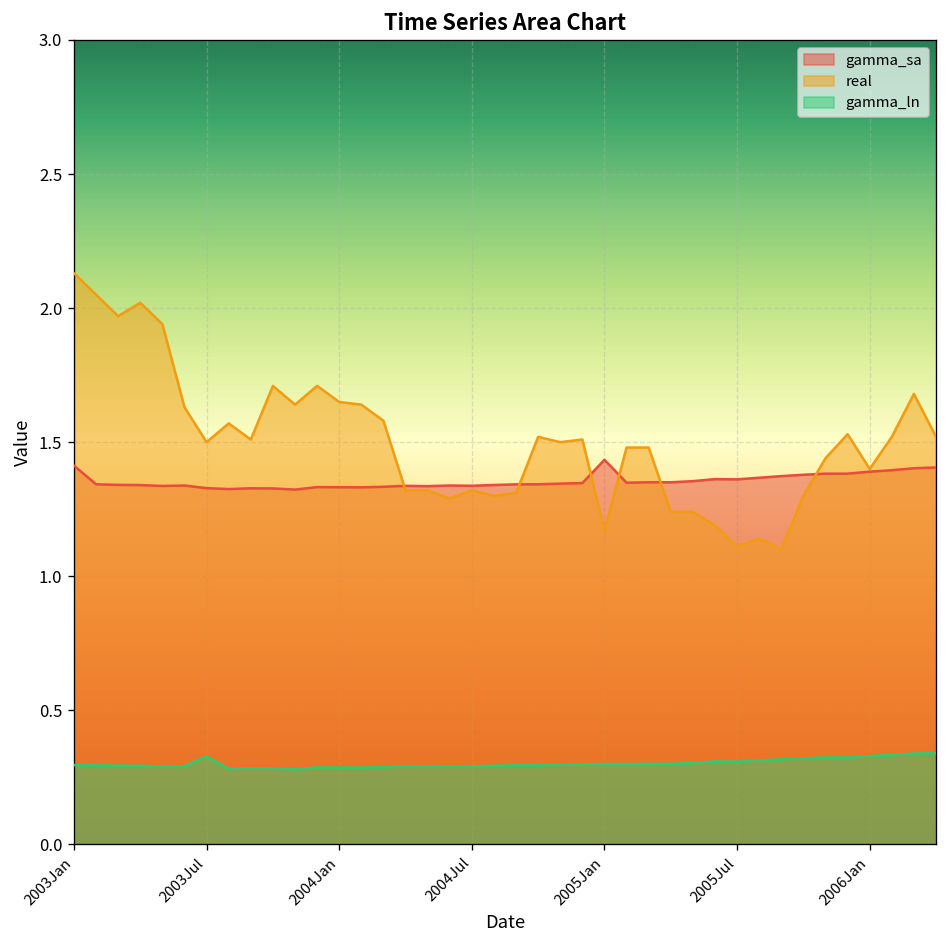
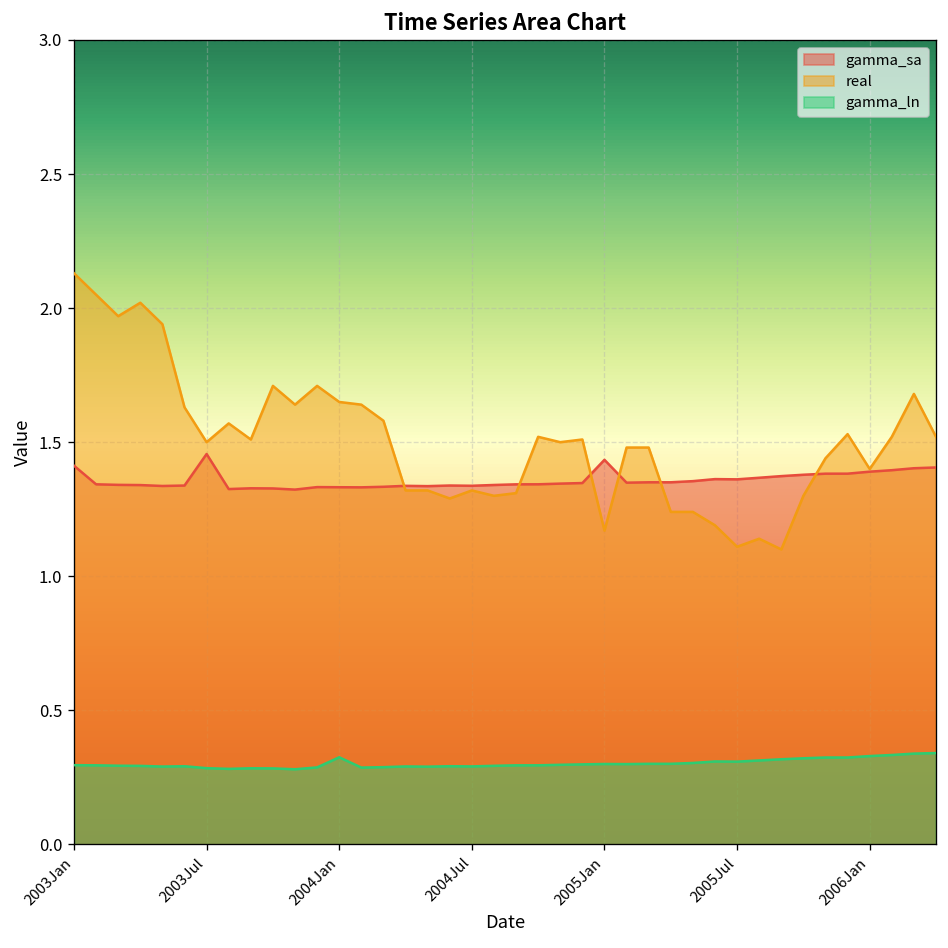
gamma_sa, 2003Jul: 1.33 -> 1.46
gamma_ln, 2003Jul: 0.33 -> 0.28
gamma_ln, 2004Jan: 0.29 -> 0.32
